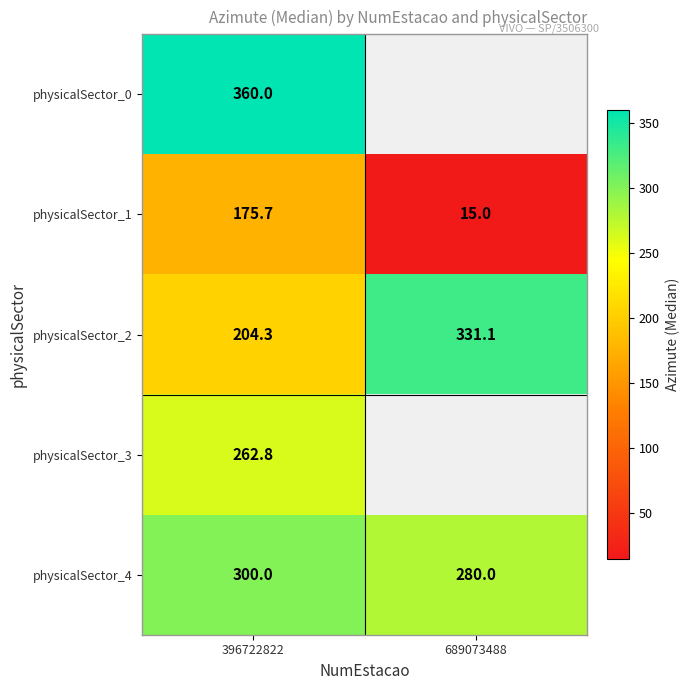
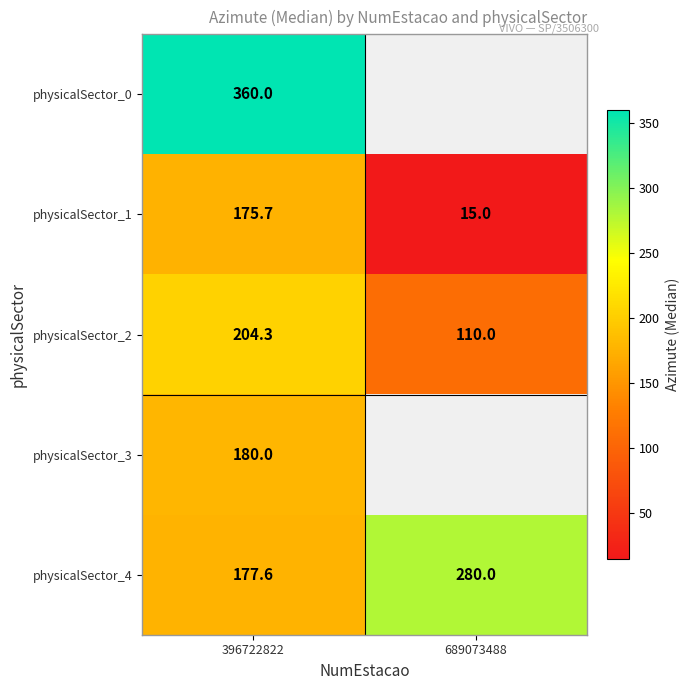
physicalSector_2, 689073488: 331.1 -> 110.0
physicalSector_3, 396722822: 262.8 -> 180.0
physicalSector_4, 396722822: 300.0 -> 177.6
